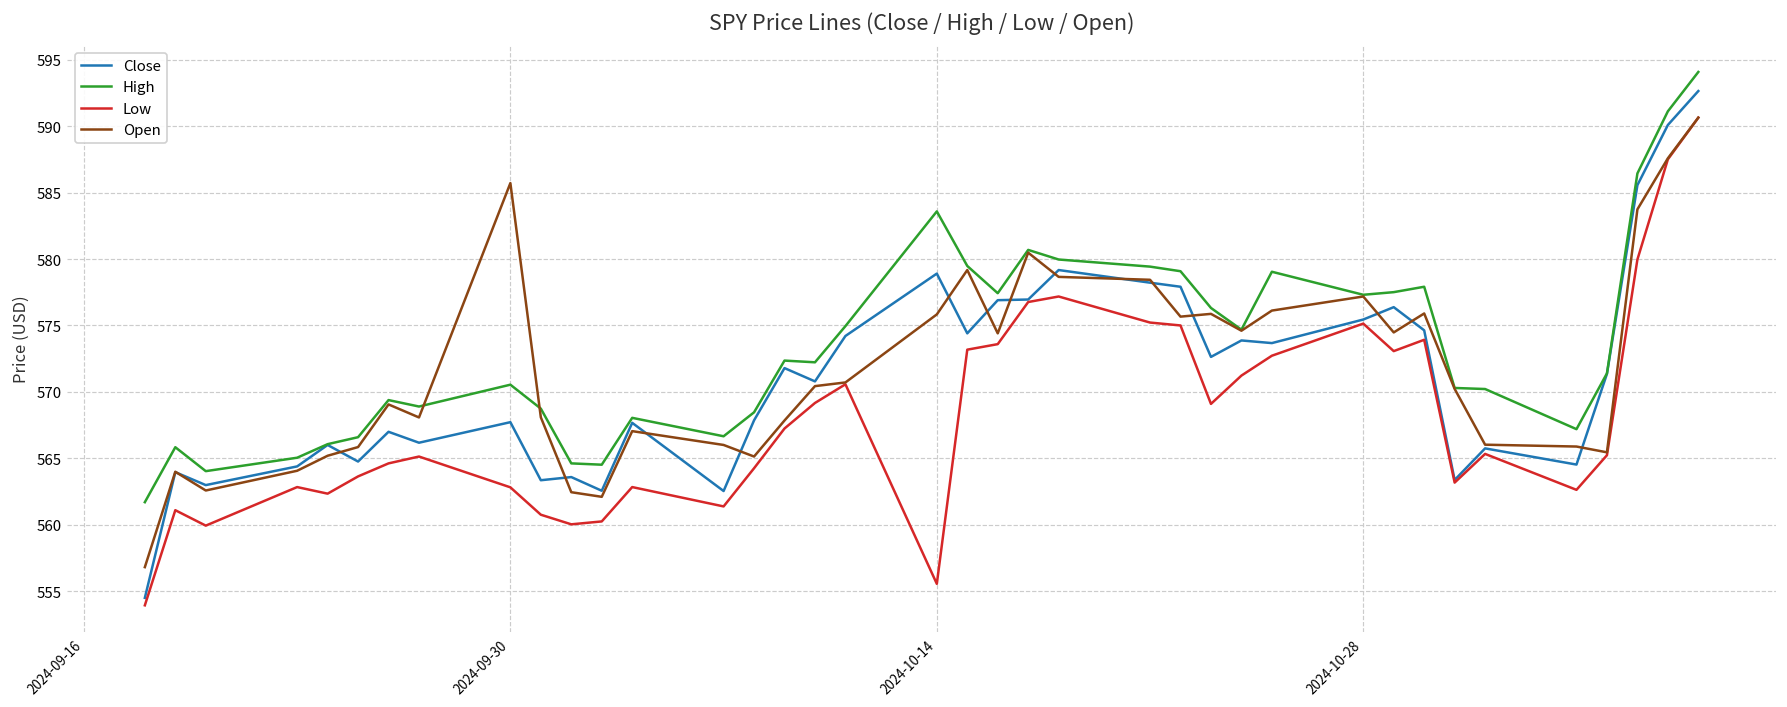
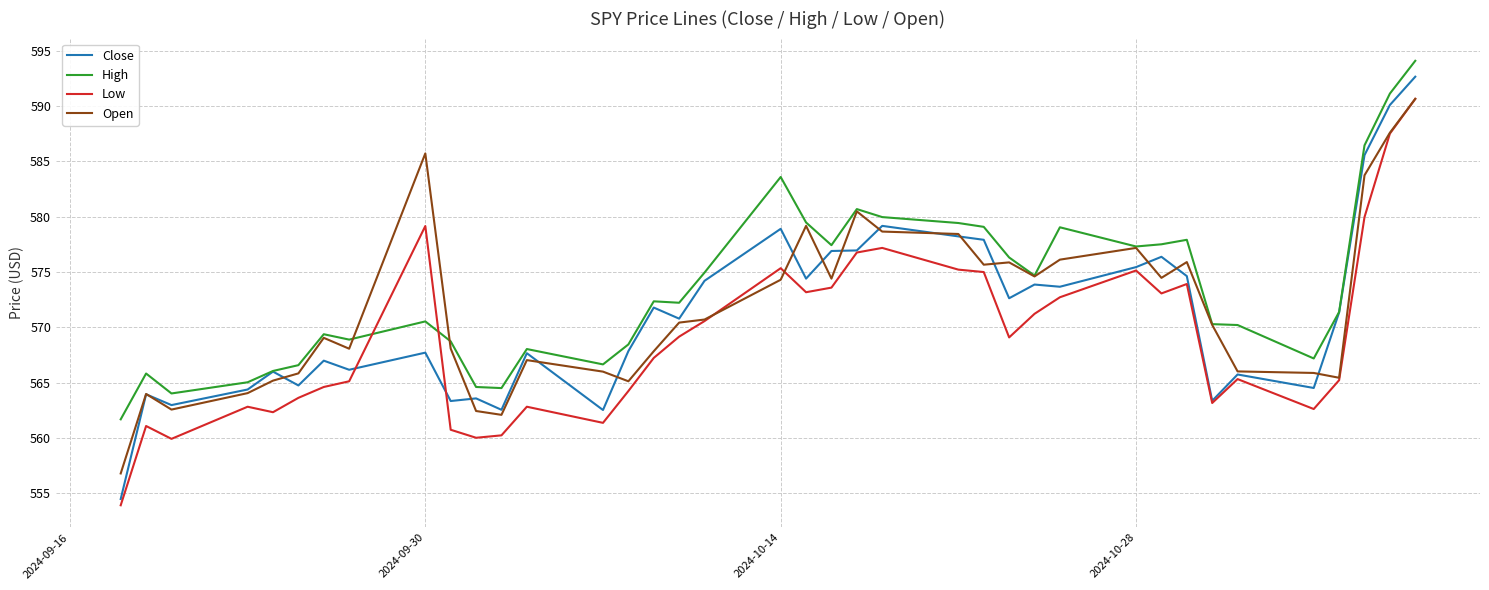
Low, 2024-09-30: 562.8 -> 579.2
Low, 2024-10-14: 555.6 -> 575.3
Open, 2024-10-14: 575.8 -> 574.3
